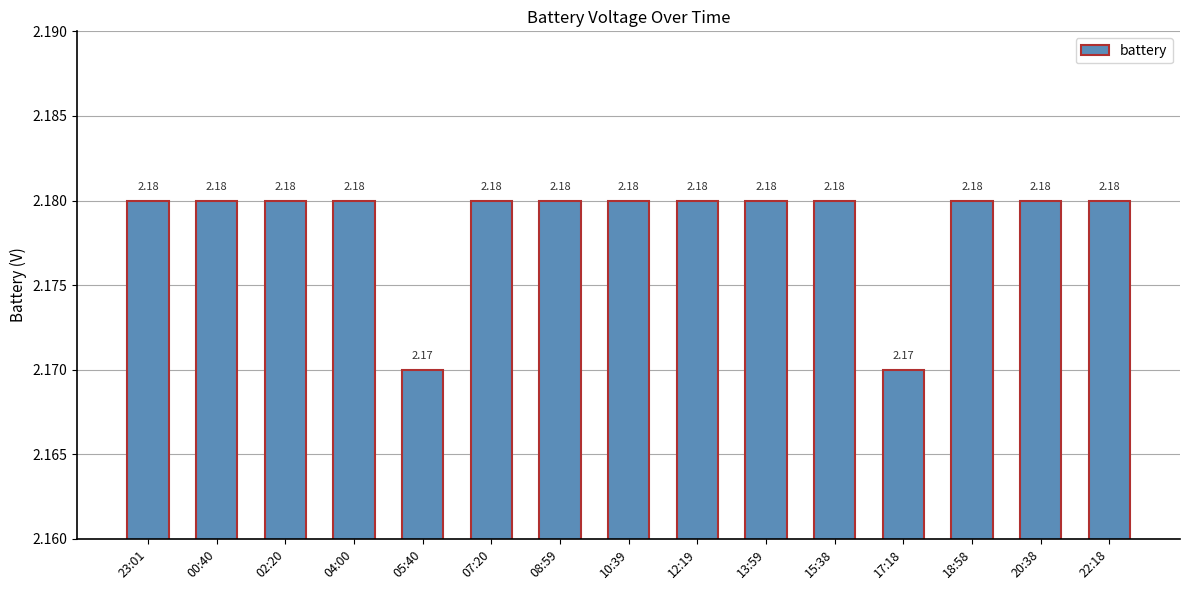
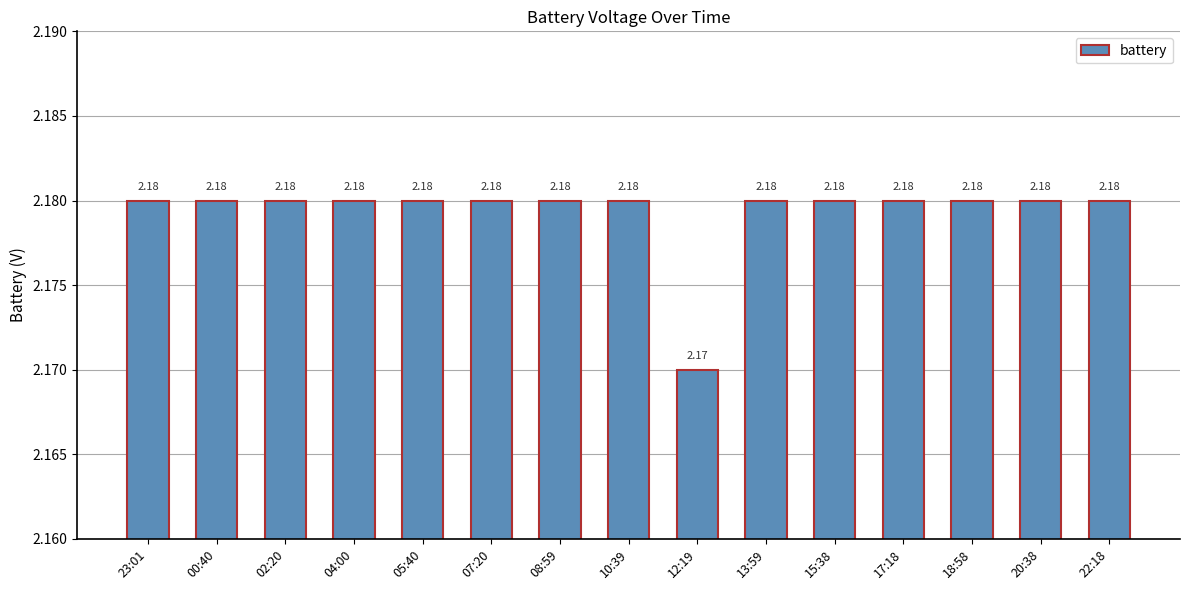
05:40: 2.17 -> 2.18
12:19: 2.18 -> 2.17
17:18: 2.17 -> 2.18
